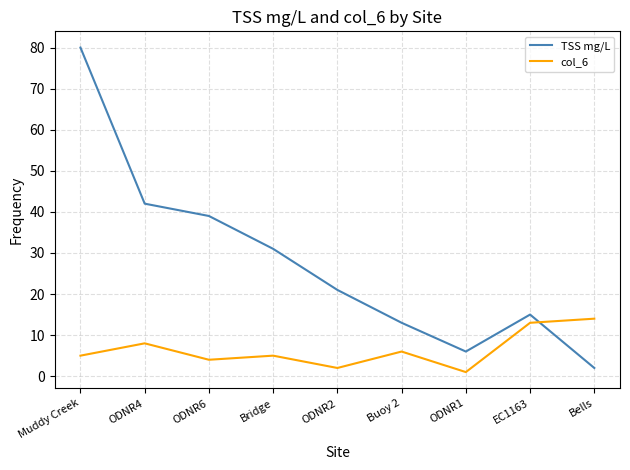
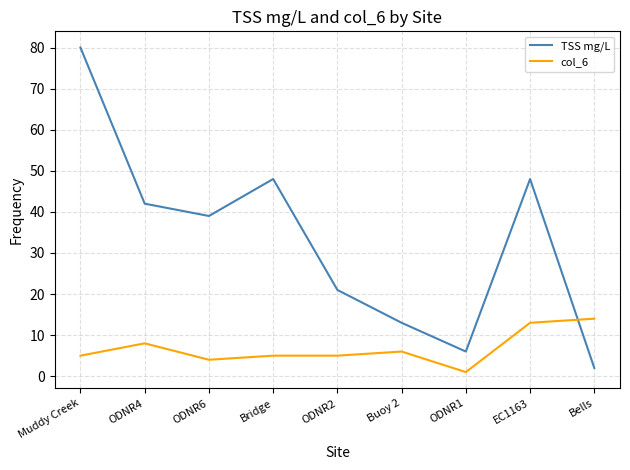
TSS mg/L, Bridge: 31 -> 48
col_6, ODNR2: 2 -> 5
TSS mg/L, EC1163: 15 -> 48
